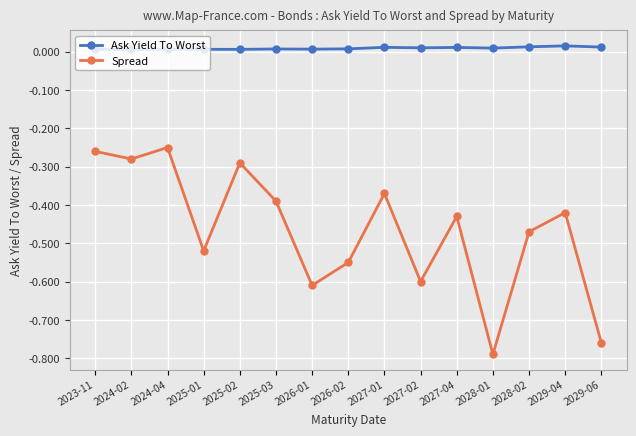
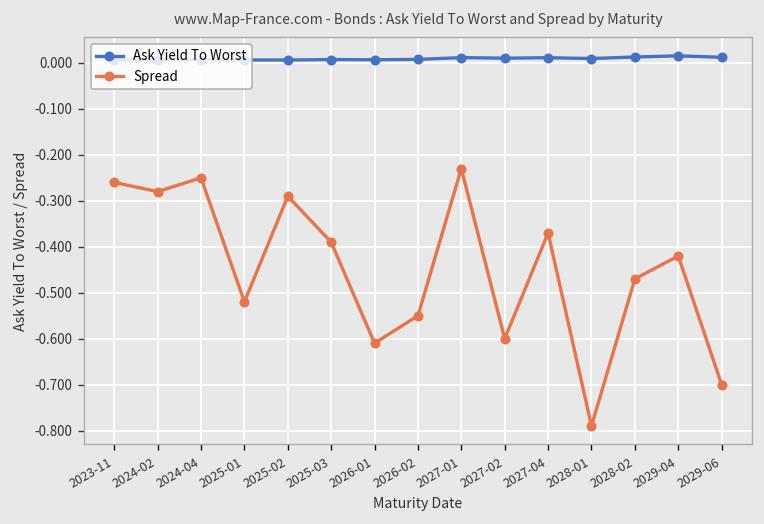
Spread, 2027-01: -0.37 -> -0.23
Spread, 2027-04: -0.43 -> -0.37
Spread, 2029-06: -0.76 -> -0.70
